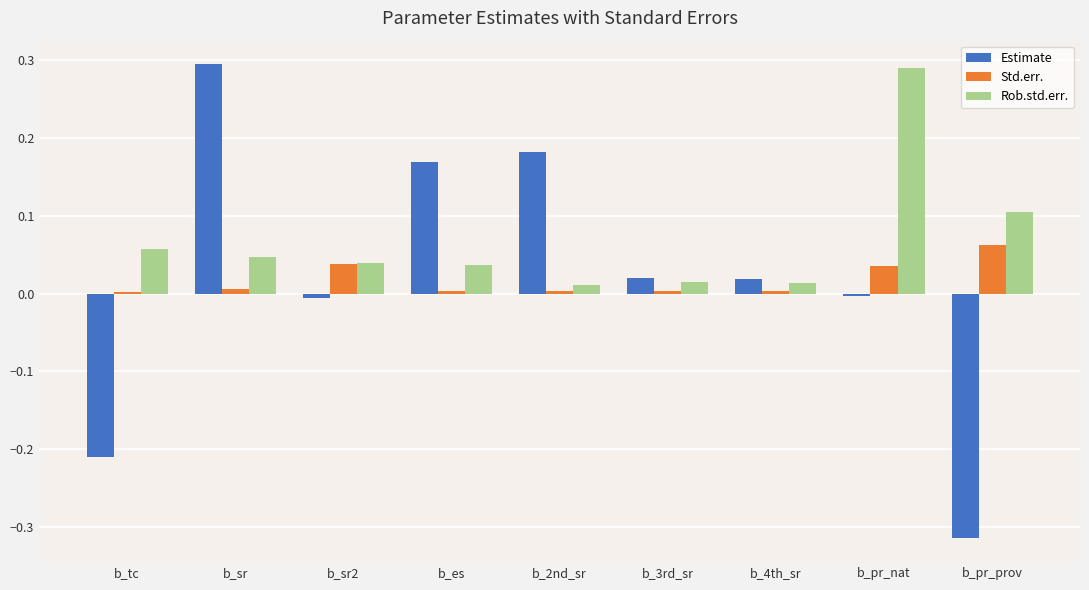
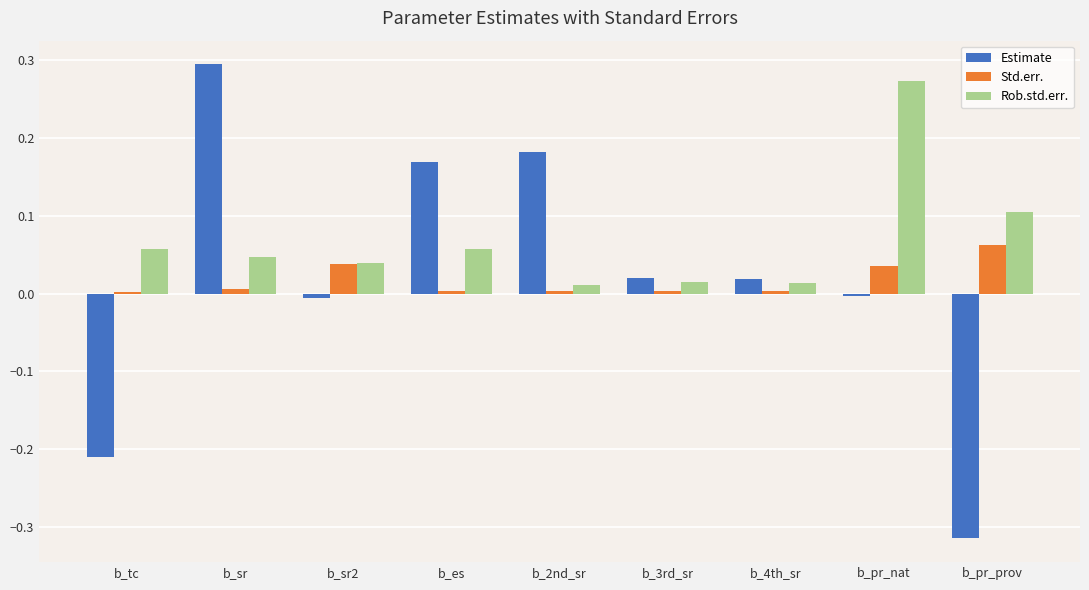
Rob.std.err., b_es: 0.04 -> 0.06
Rob.std.err., b_pr_nat: 0.29 -> 0.27
